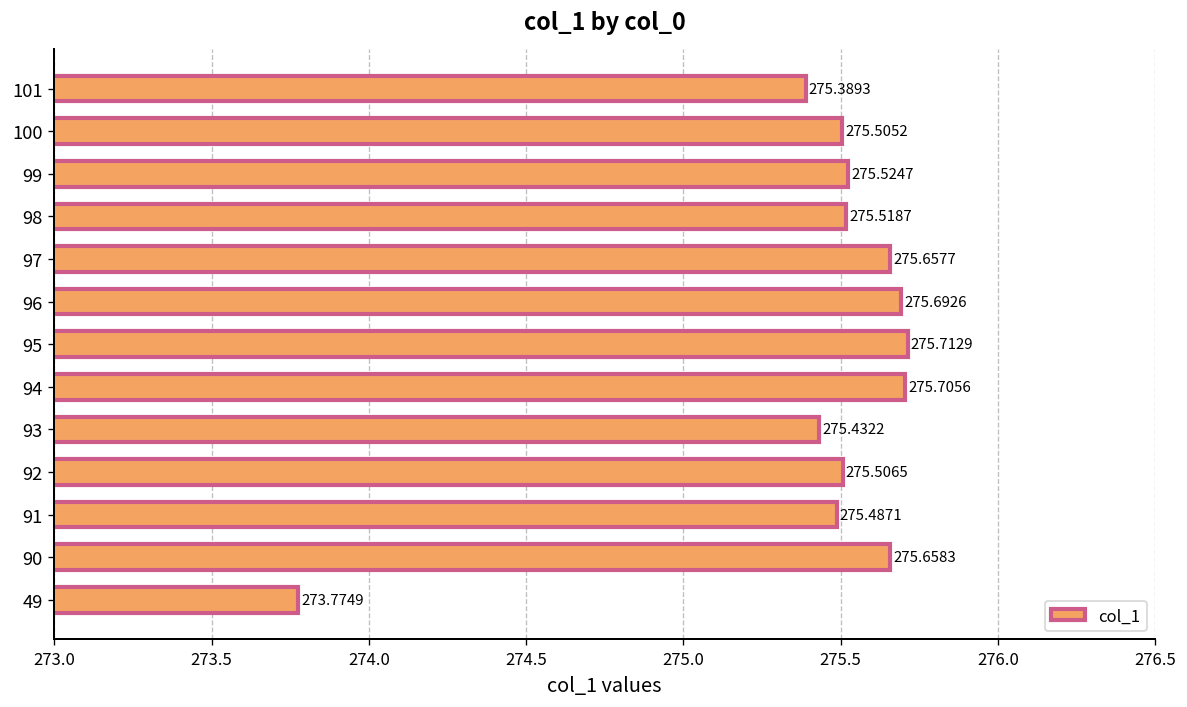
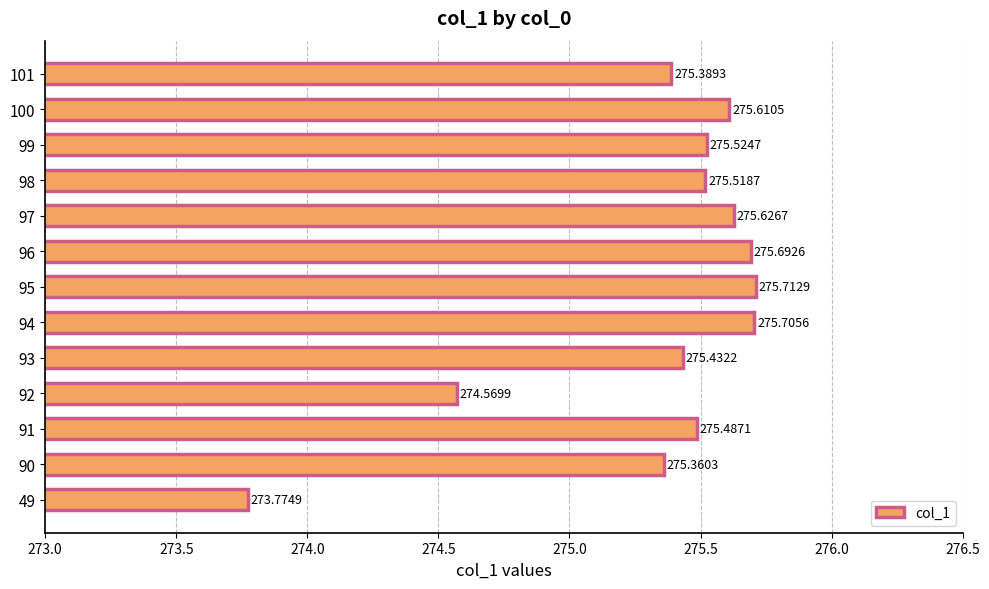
100: 275.5052 -> 275.6105
97: 275.6577 -> 275.6267
92: 275.5065 -> 274.5699
90: 275.6583 -> 275.3603
